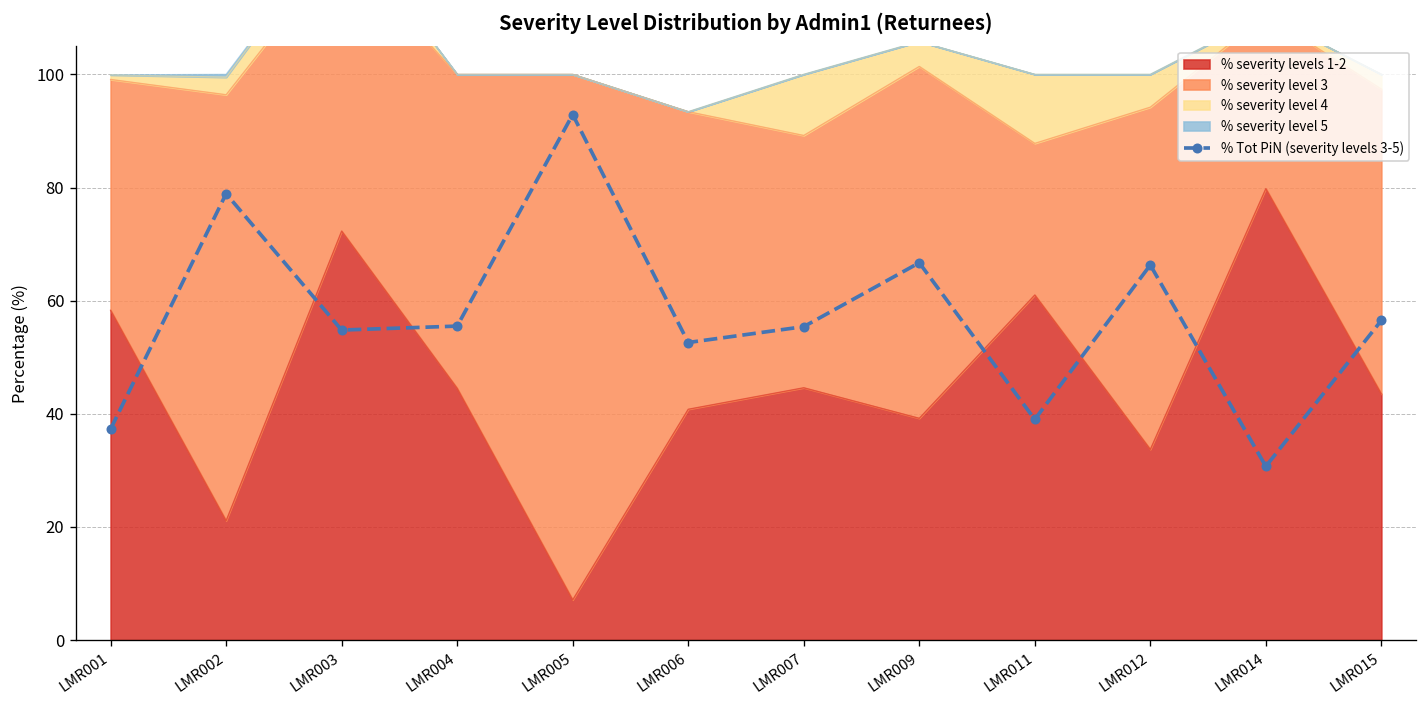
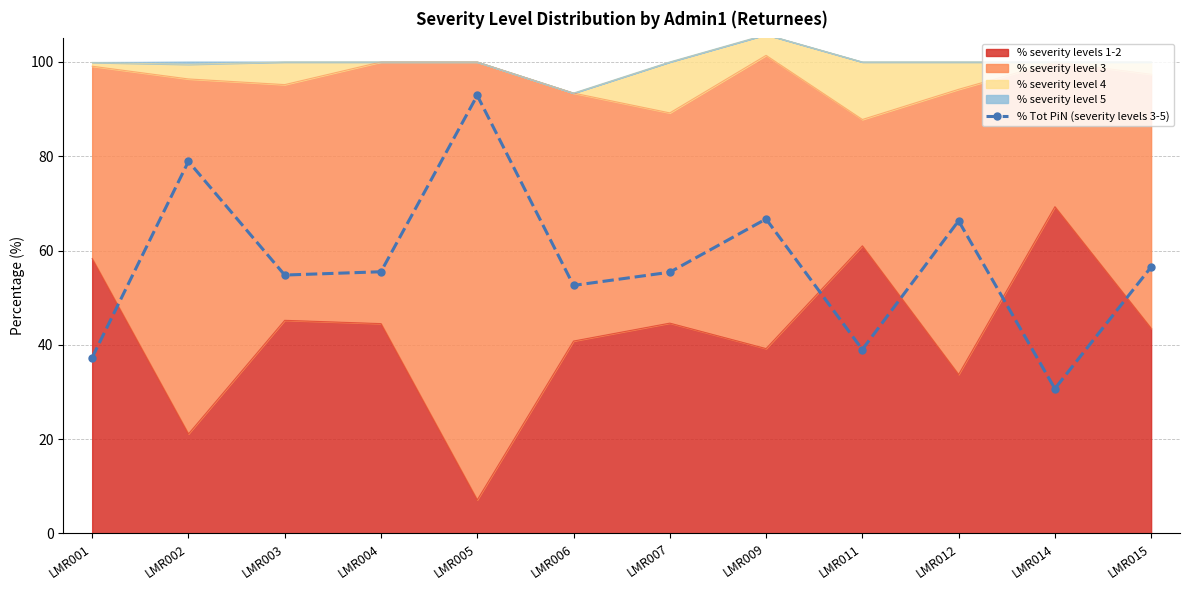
% severity levels 1-2, LMR003: 72 -> 45
% severity levels 1-2, LMR014: 80 -> 69
